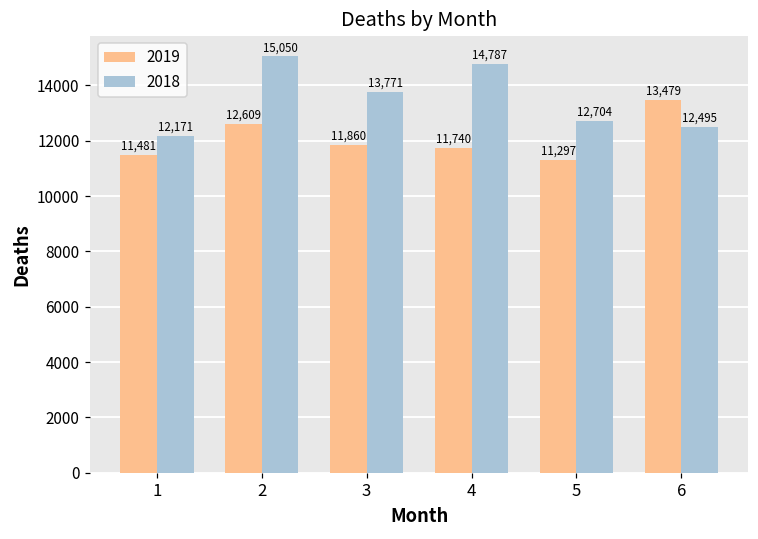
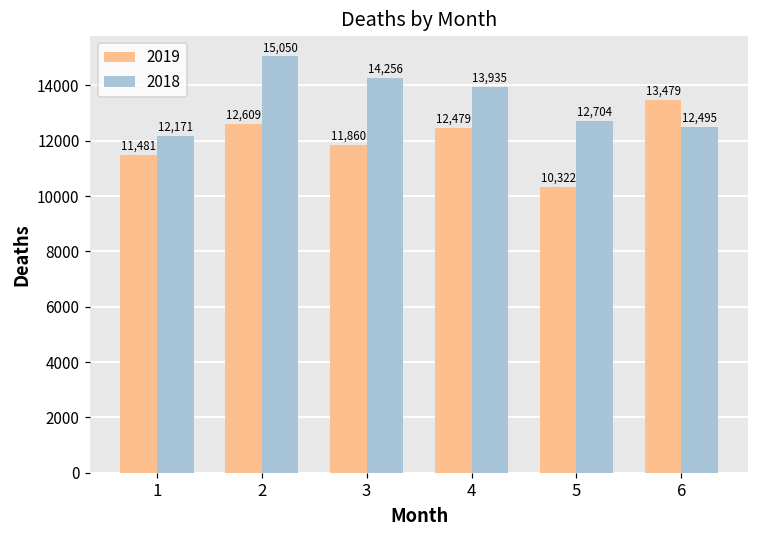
2018, 3: 13,771 -> 14,256
2019, 4: 11,740 -> 12,479
2018, 4: 14,787 -> 13,935
2019, 5: 11,297 -> 10,322
